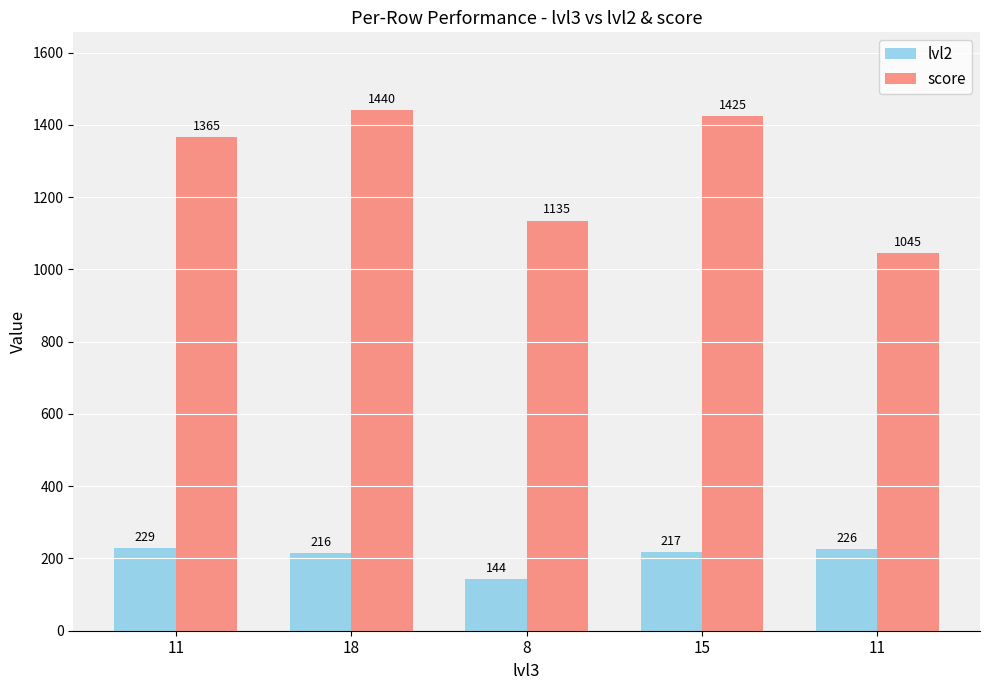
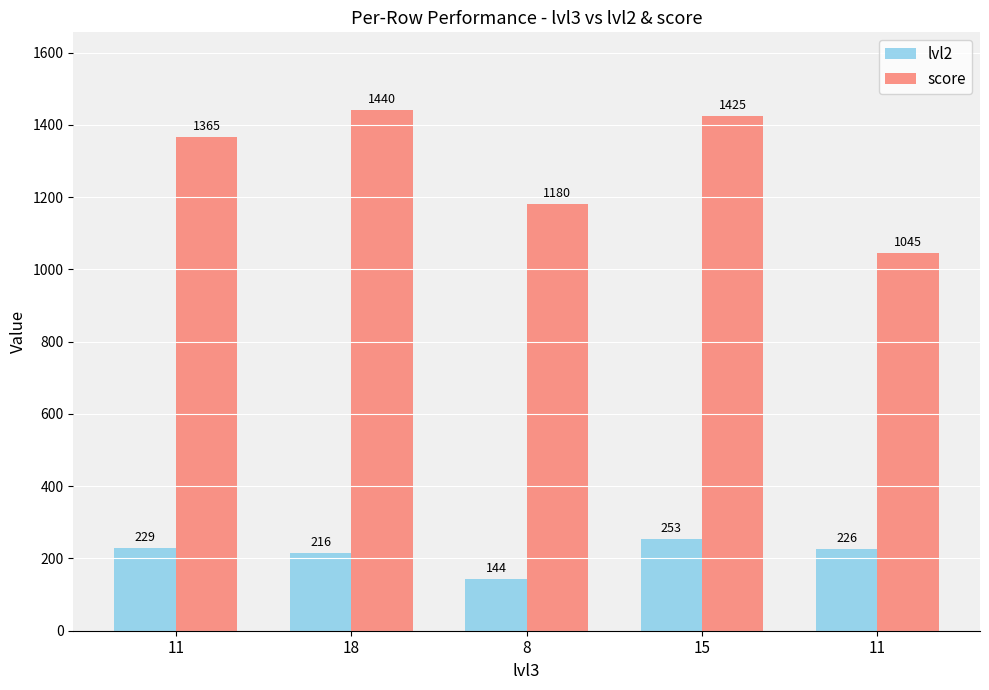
score, 8: 1135 -> 1180
lvl2, 15: 217 -> 253
